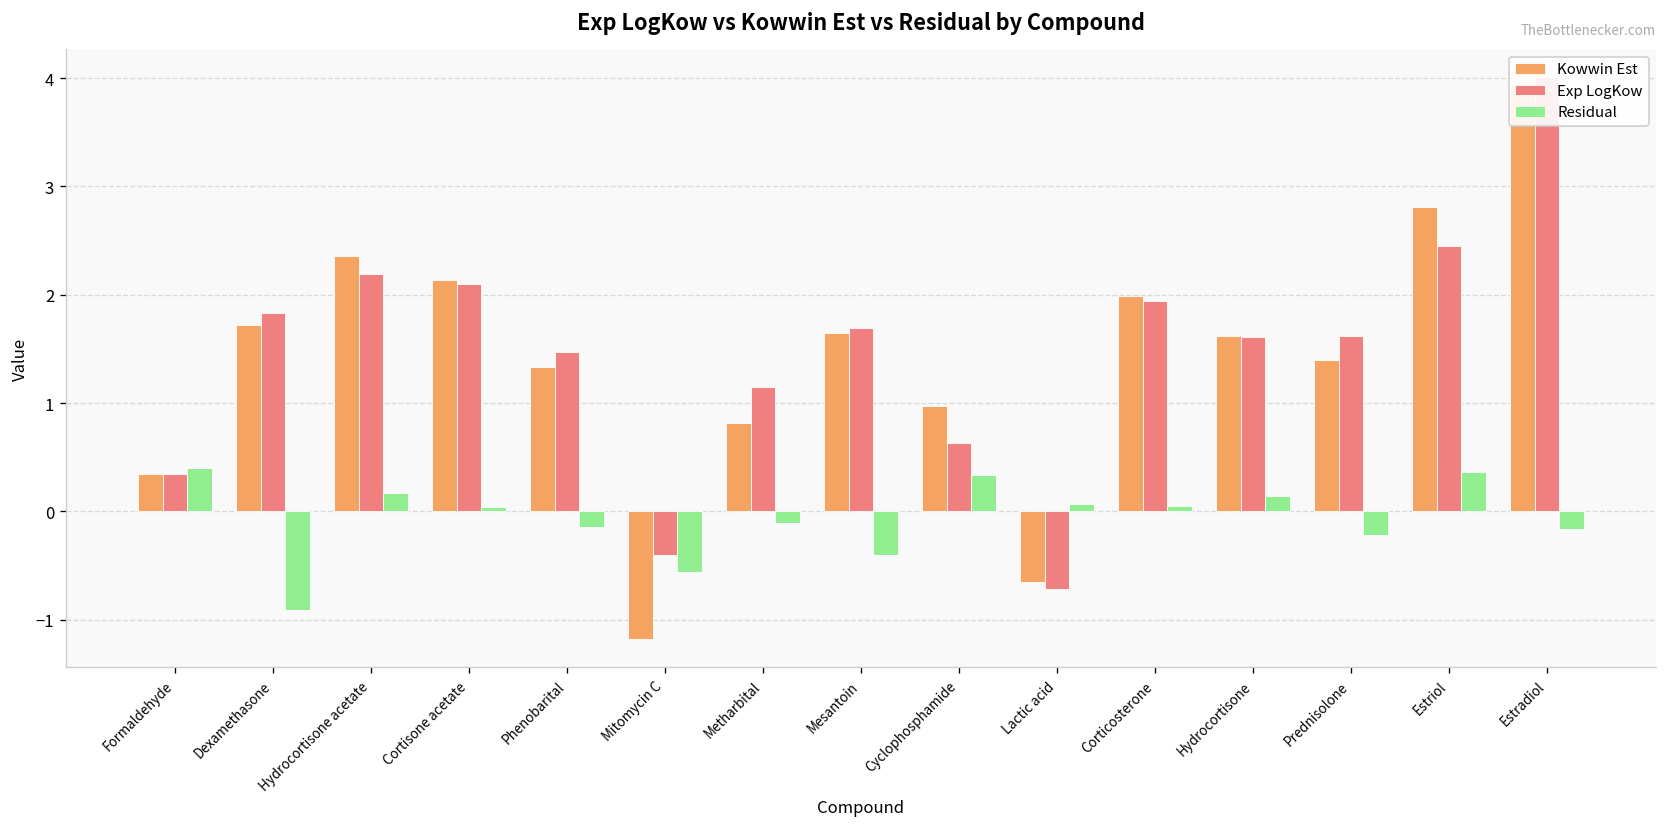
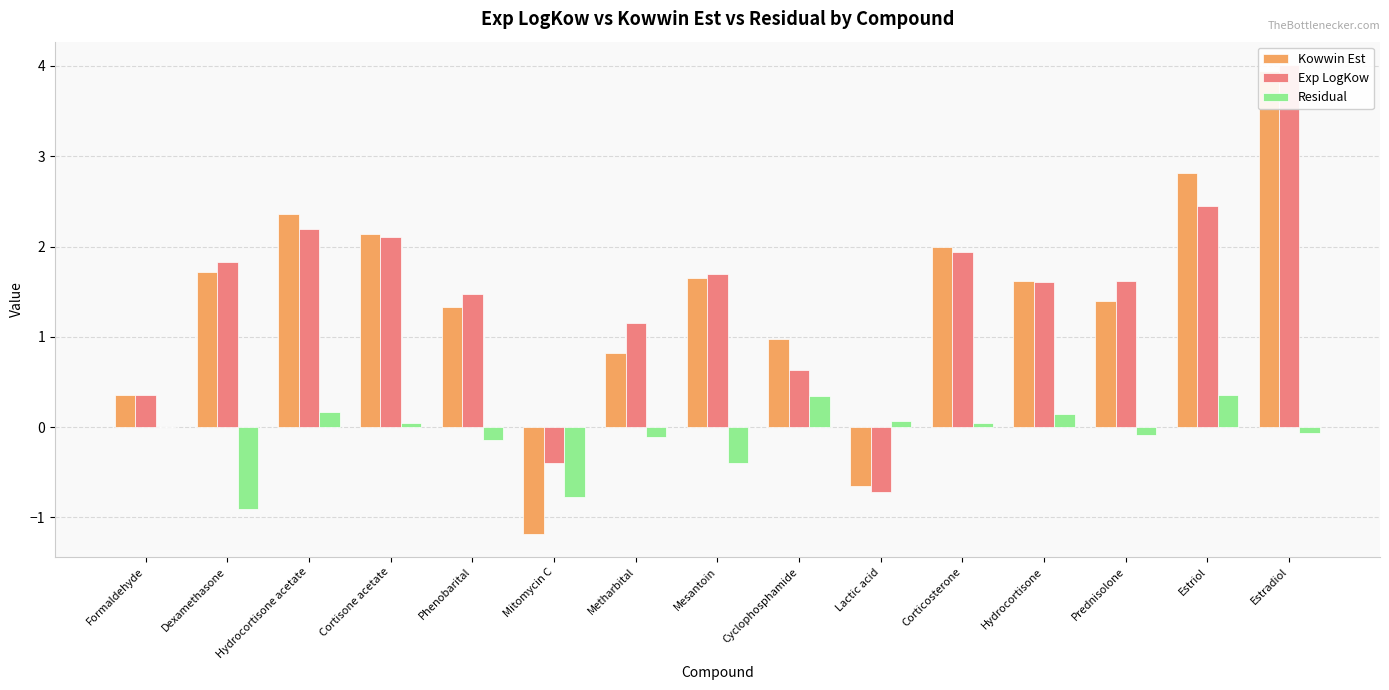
Residual, Formaldehyde: 0.4 -> 0.0
Residual, Mitomycin C: -0.6 -> -0.8
Residual, Prednisolone: -0.2 -> -0.1
Residual, Estradiol: -0.2 -> -0.1
